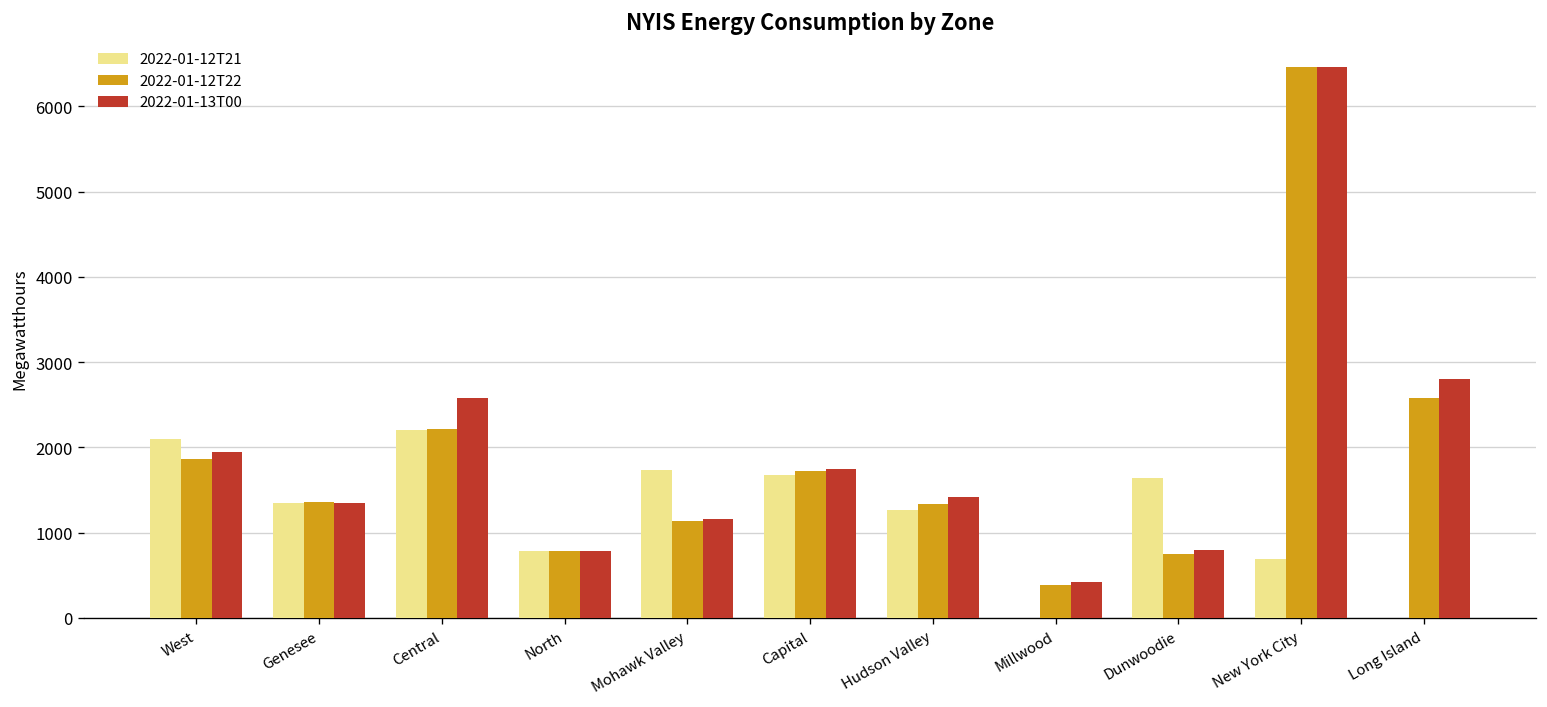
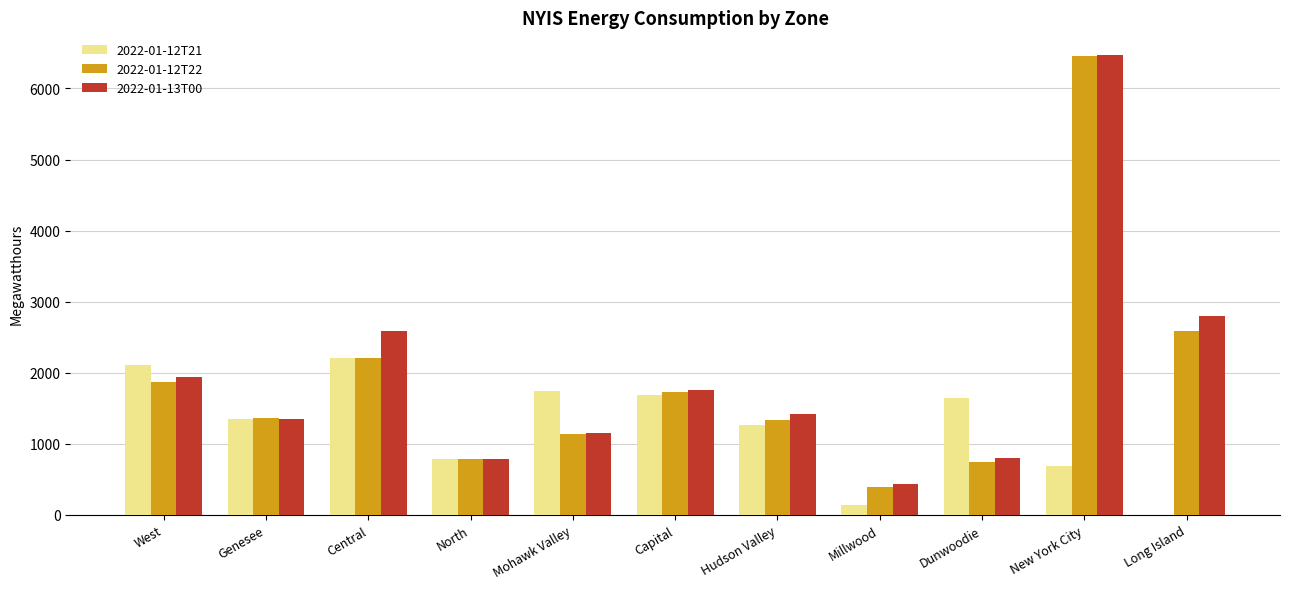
2022-01-12T21, Millwood: 0 -> 100
